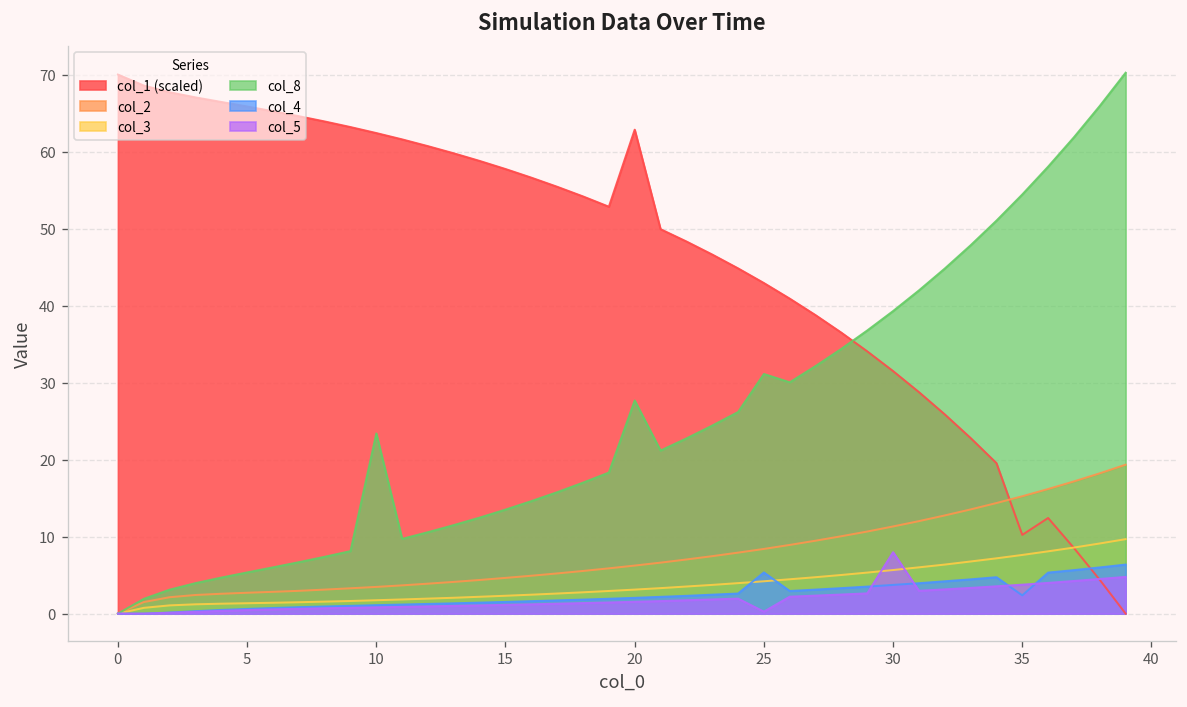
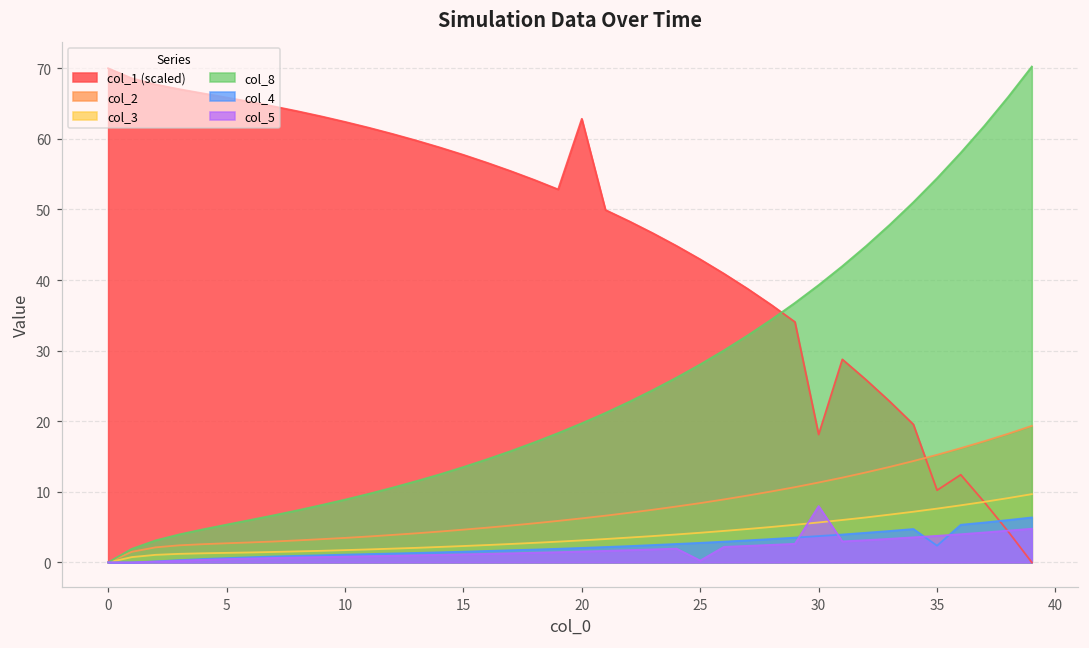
col_8, 10: 23 -> 9
col_8, 20: 28 -> 20
col_8, 25: 31 -> 28
col_4, 25: 5 -> 3
col_1 (scaled), 30: 31 -> 18
